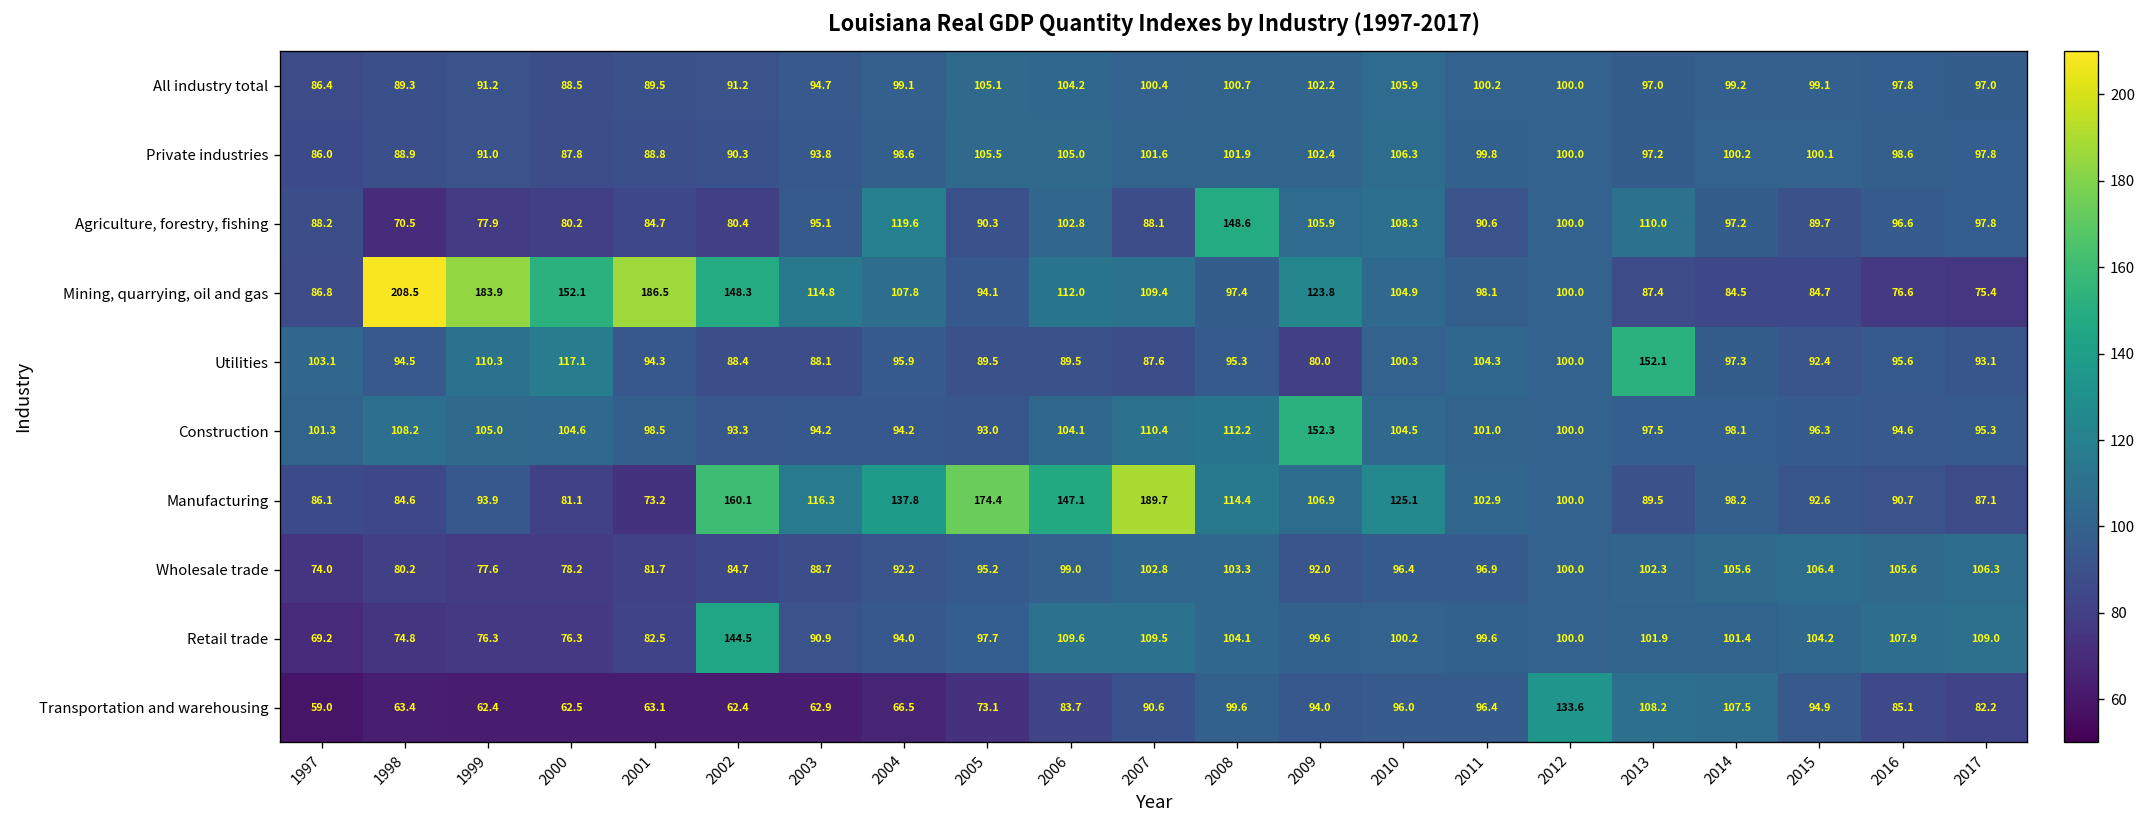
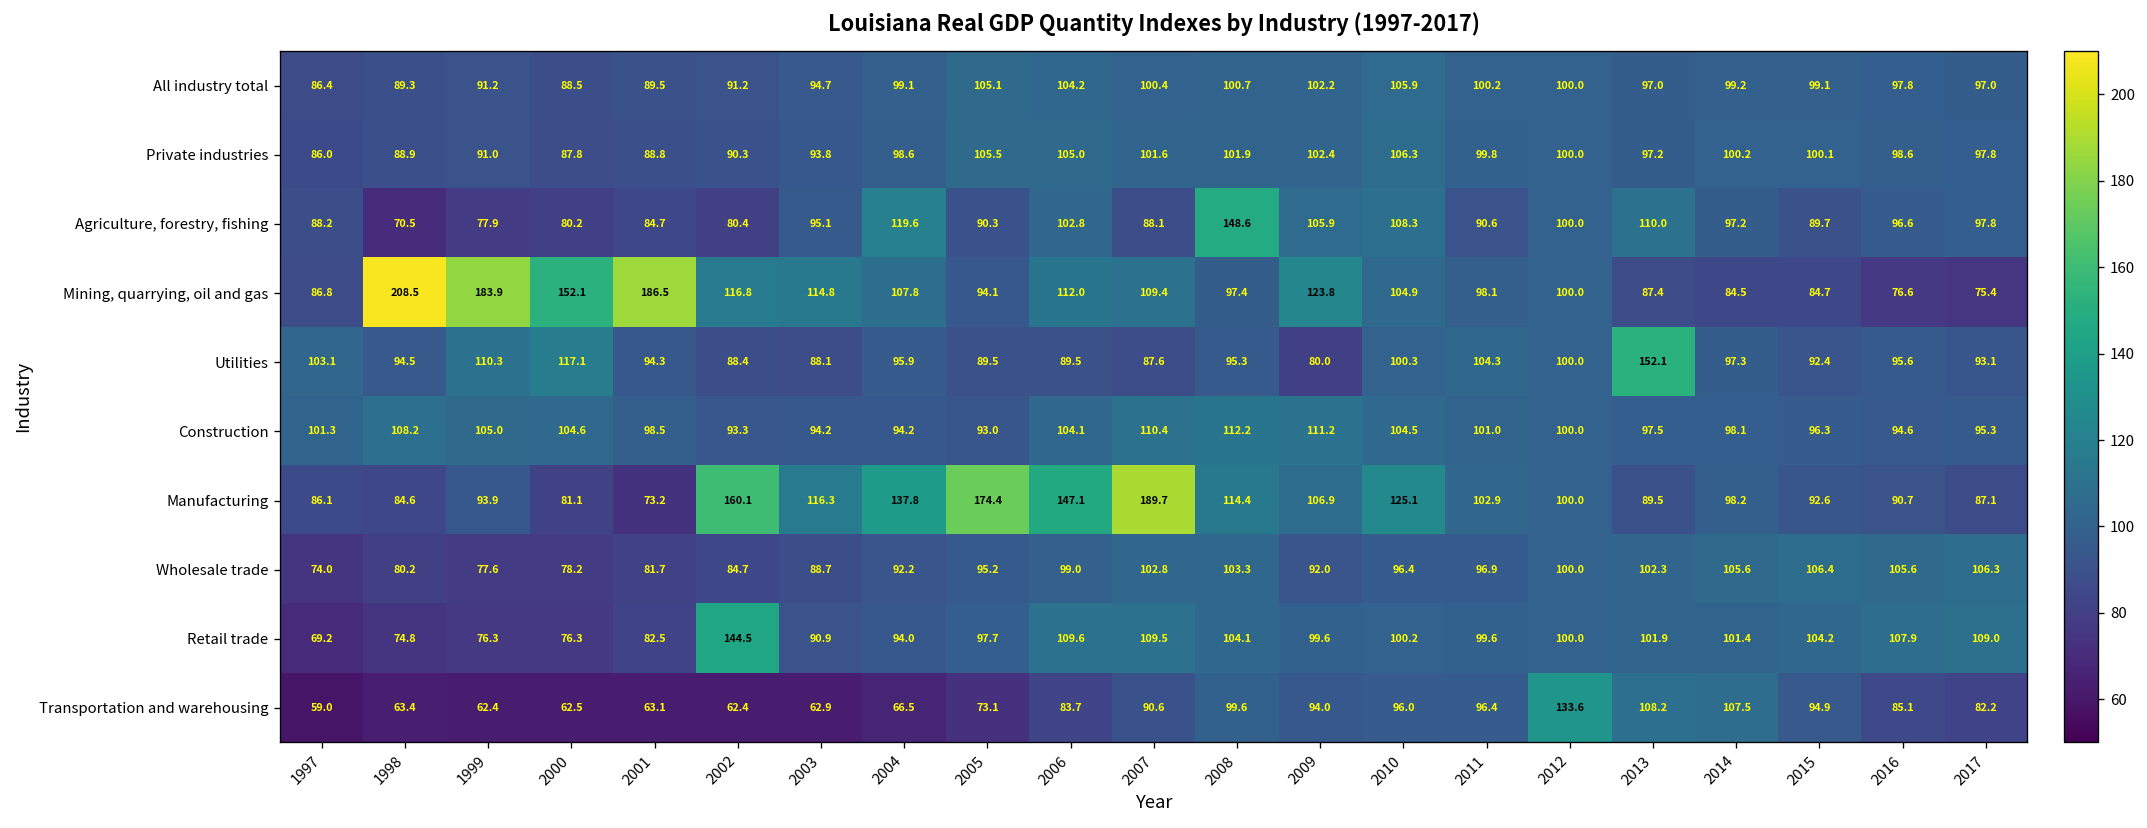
Mining, quarrying, oil and gas, 2002: 148.3 -> 116.8
Construction, 2009: 152.3 -> 111.2
